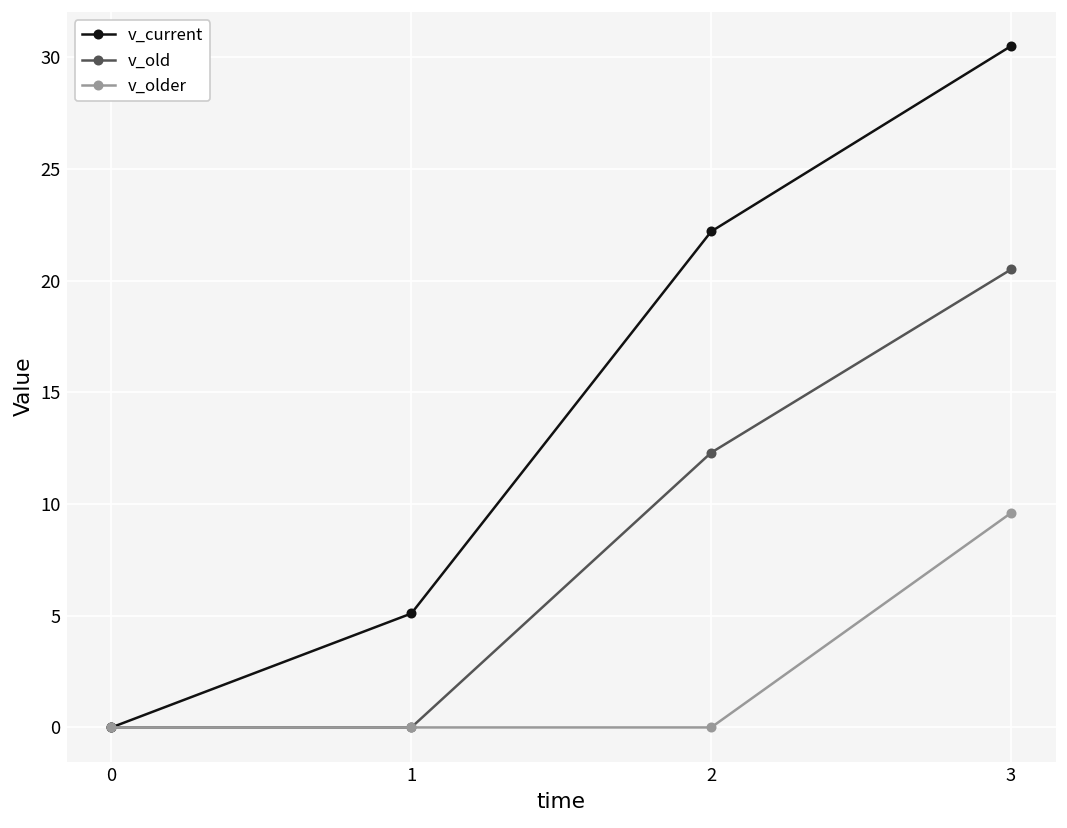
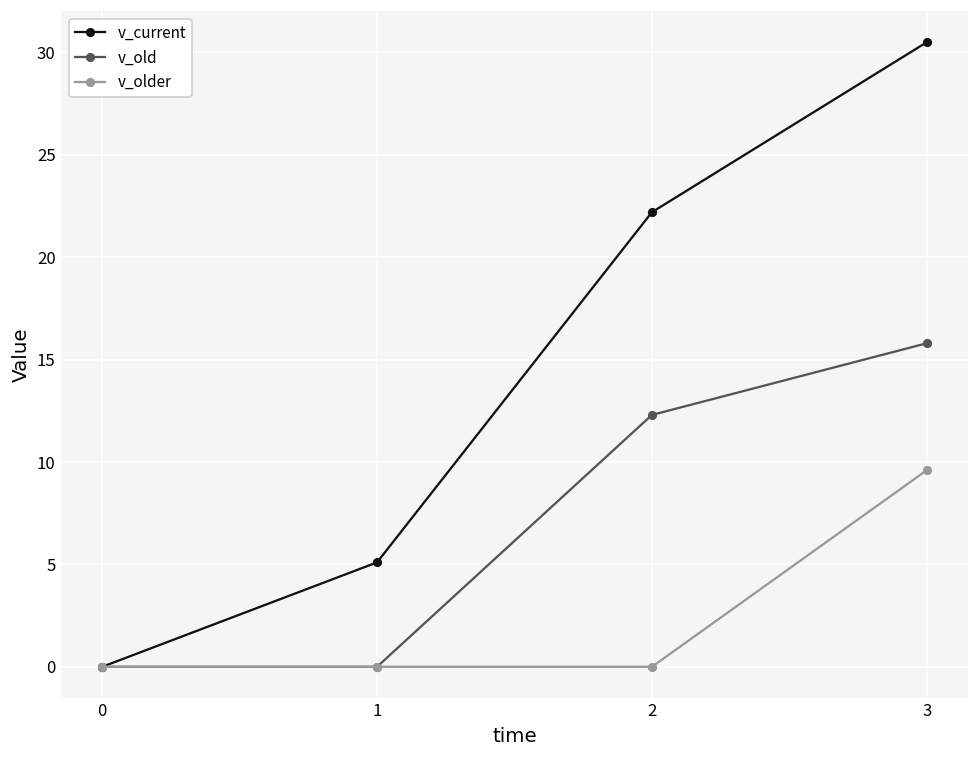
v_old, 3: 20.5 -> 15.8
